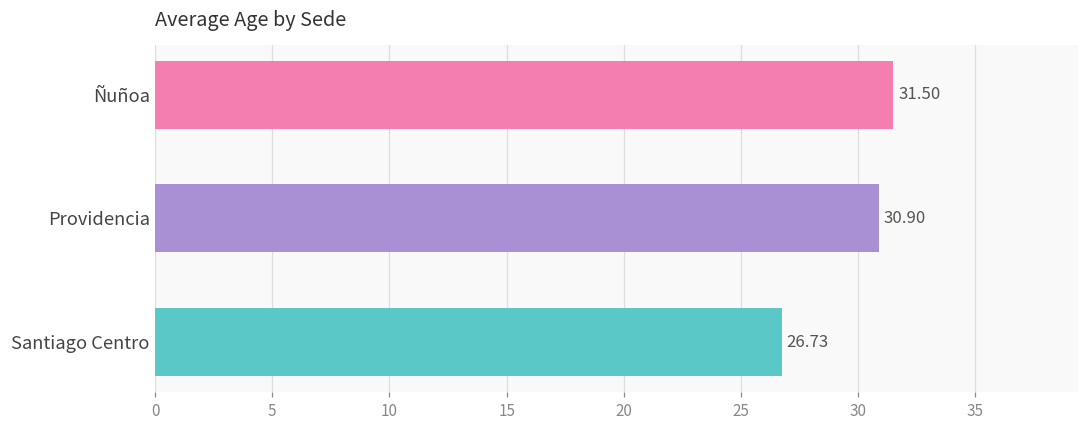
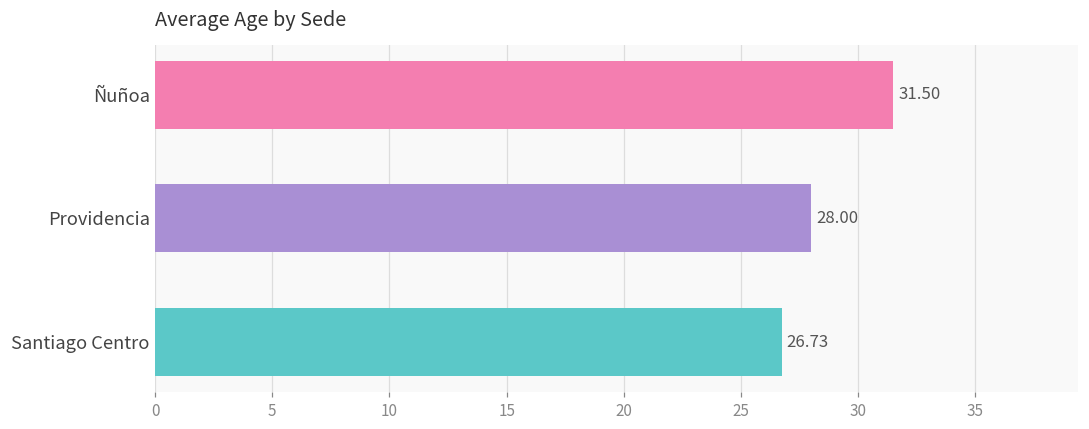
Providencia: 30.90 -> 28.00
